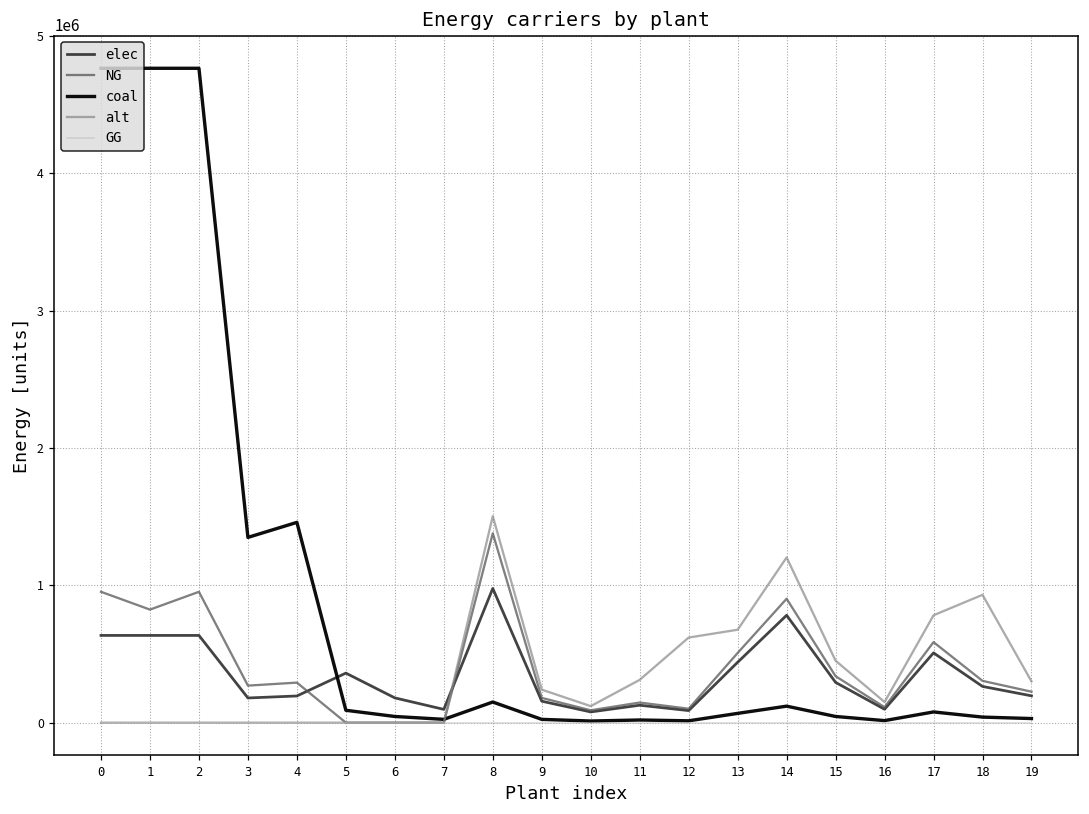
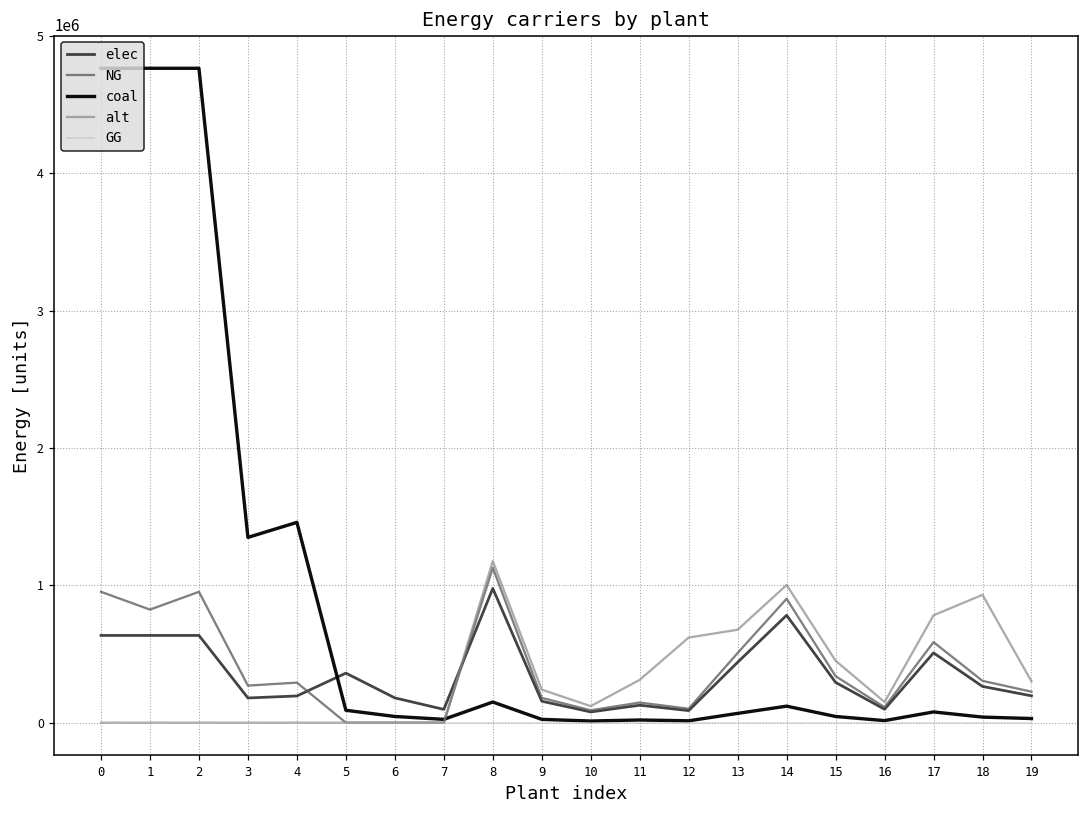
NG, 8: 1380000 -> 1130000
alt, 8: 1500000 -> 1180000
alt, 14: 1200000 -> 1000000
